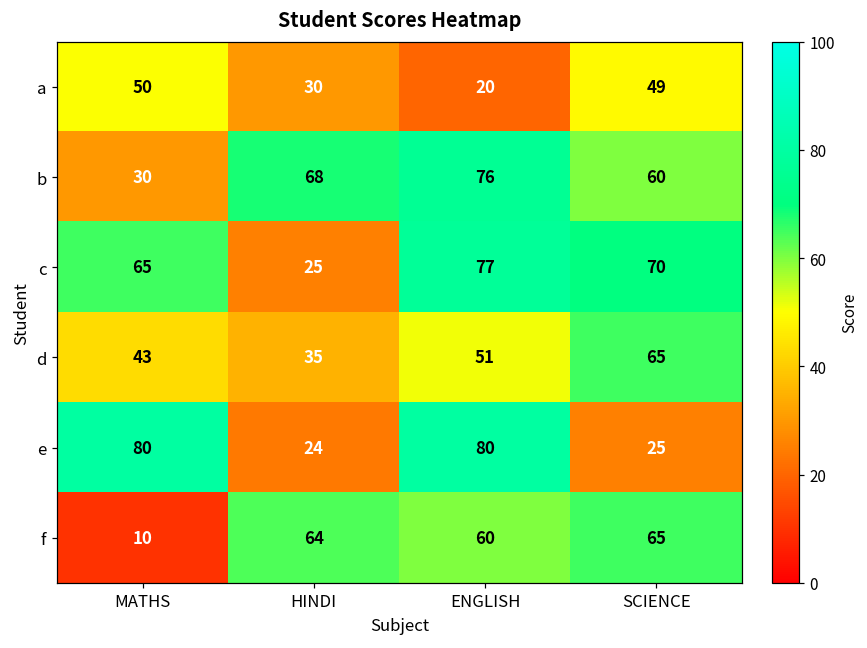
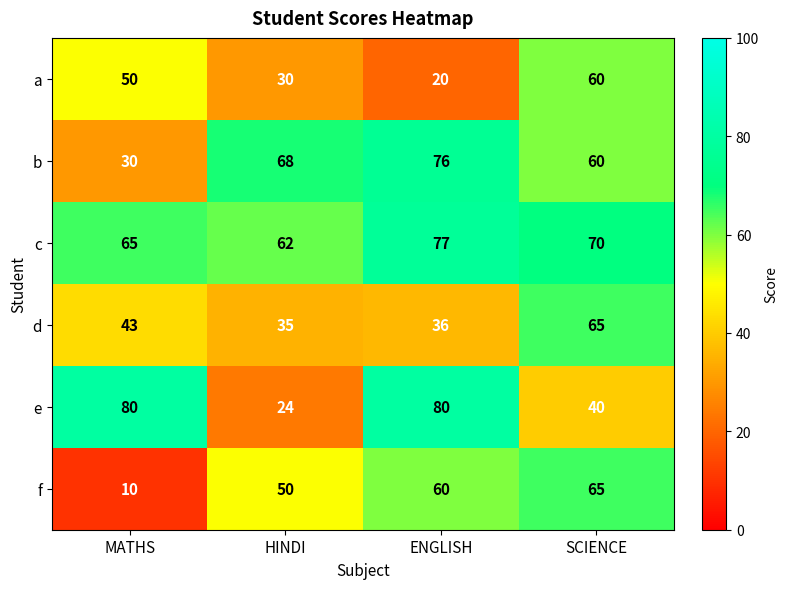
a, SCIENCE: 49 -> 60
c, HINDI: 25 -> 62
d, ENGLISH: 51 -> 36
e, SCIENCE: 25 -> 40
f, HINDI: 64 -> 50
